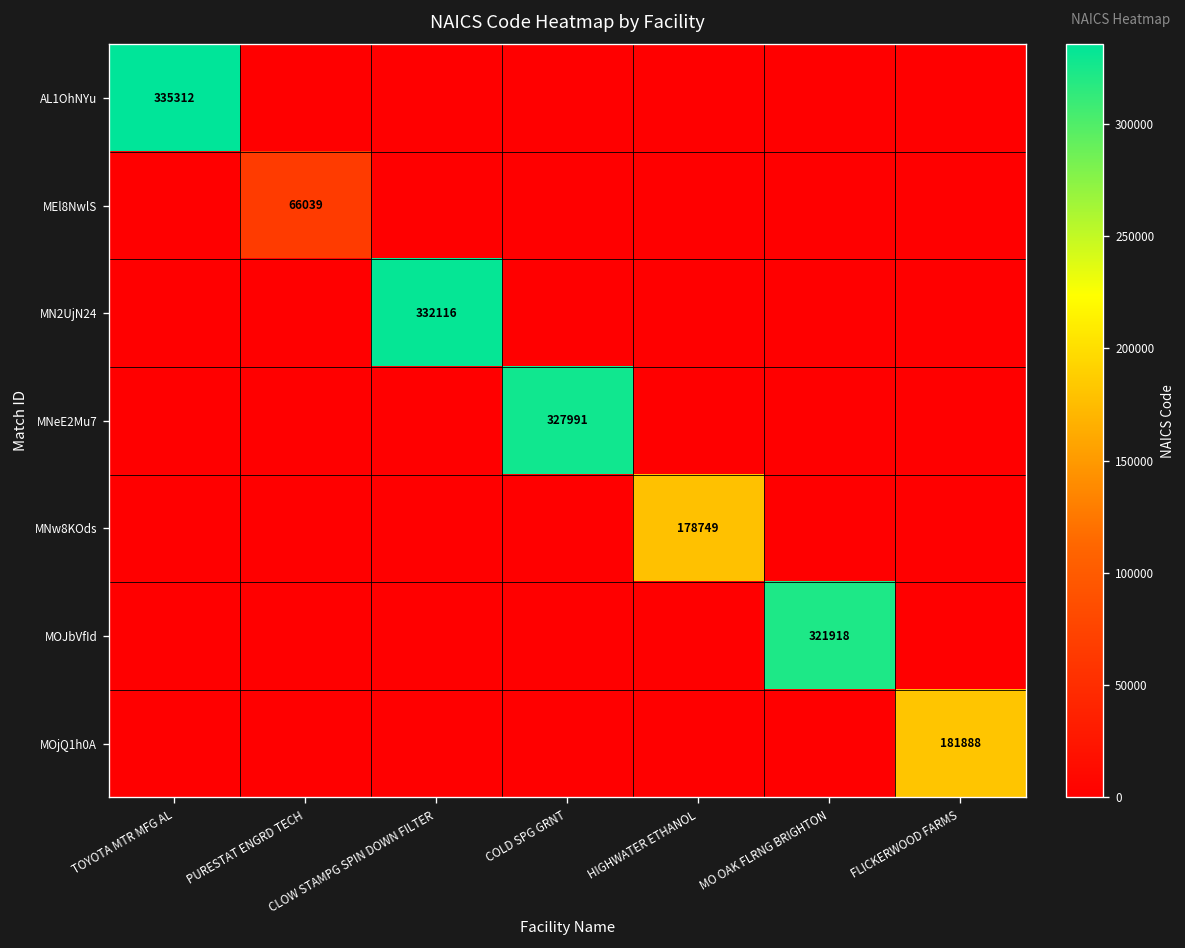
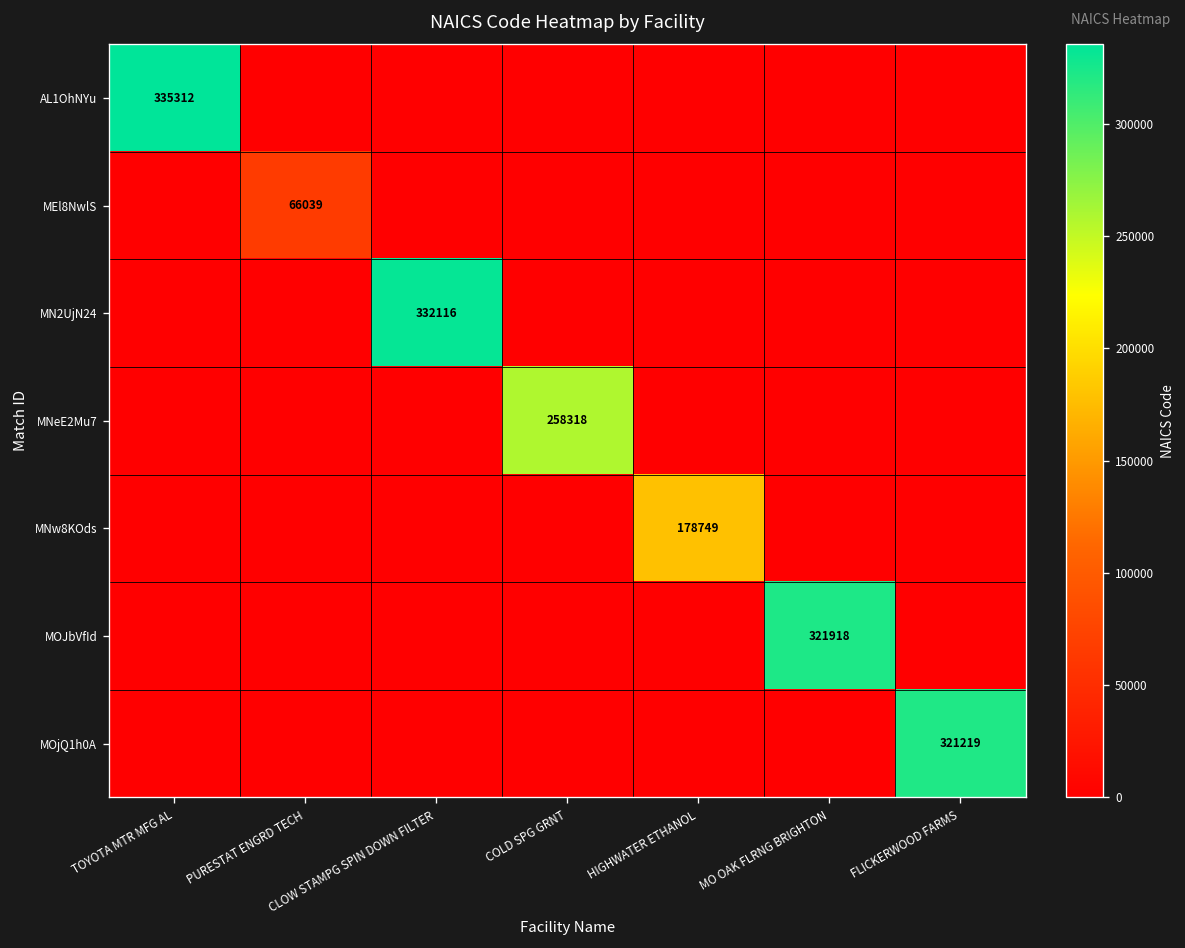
MNeE2Mu7, COLD SPG GRNT: 327991 -> 258318
MOjQ1h0A, FLICKERWOOD FARMS: 181888 -> 321219
